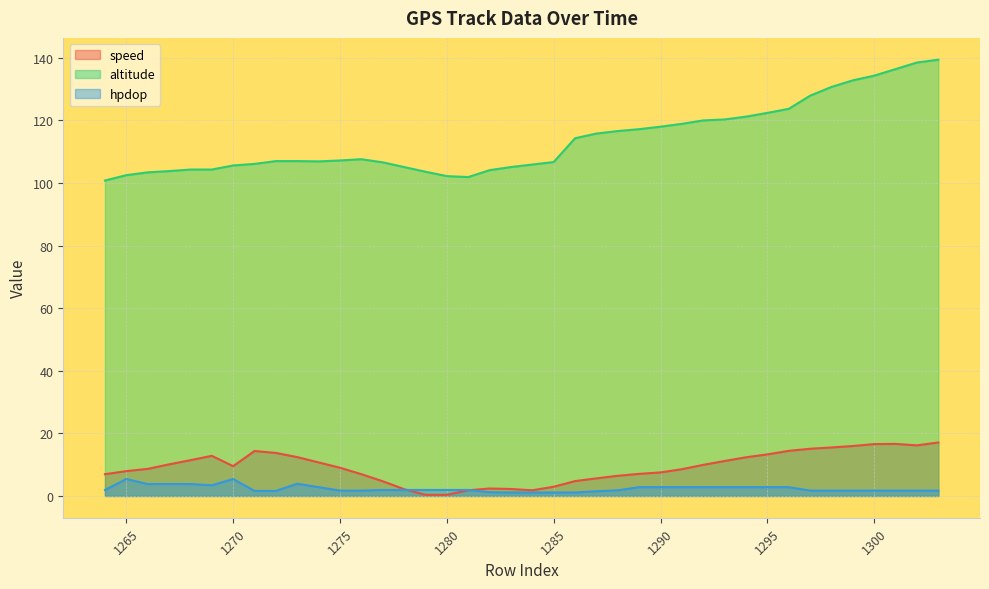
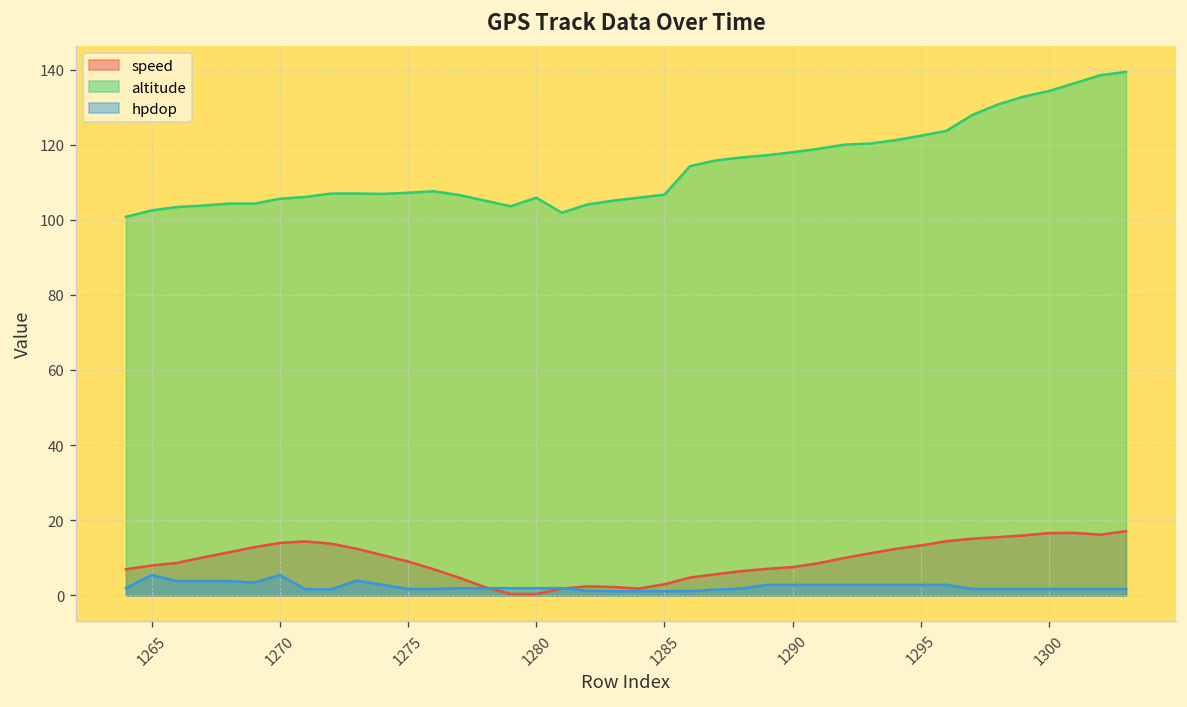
speed, 1270: 10 -> 14
altitude, 1280: 102 -> 106
